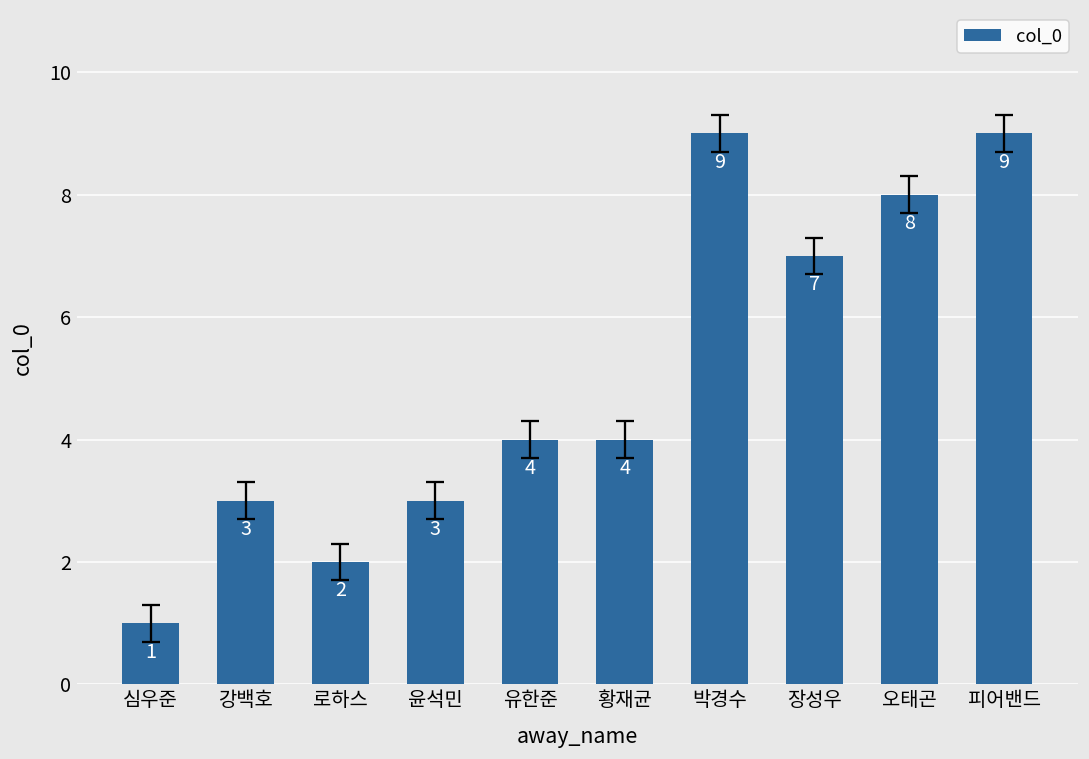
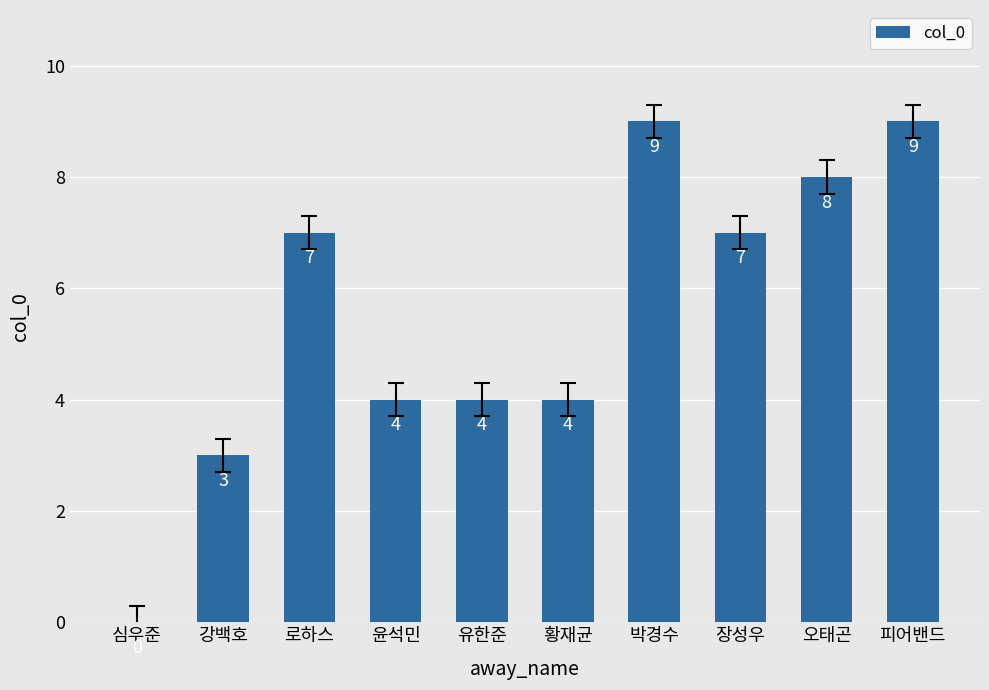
col_0, 심우준: 1 -> 0
col_0, 로하스: 2 -> 7
col_0, 윤석민: 3 -> 4
